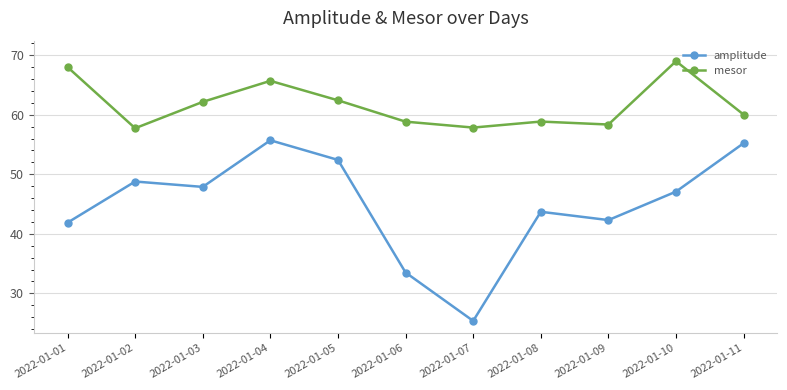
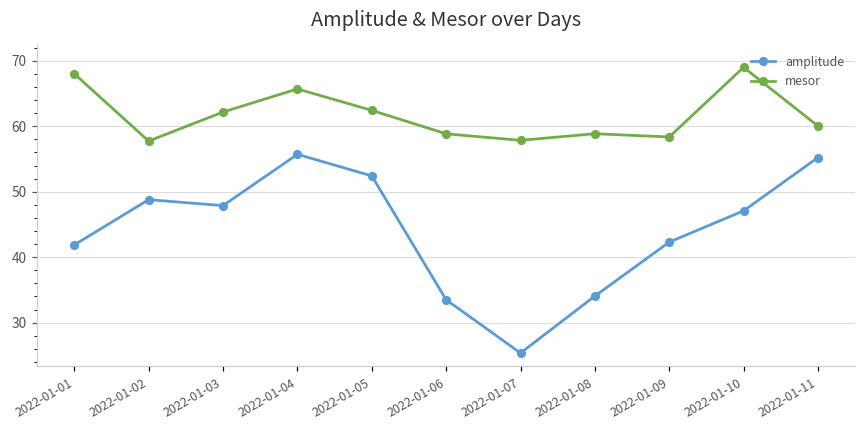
amplitude, 2022-01-08: 44 -> 34
